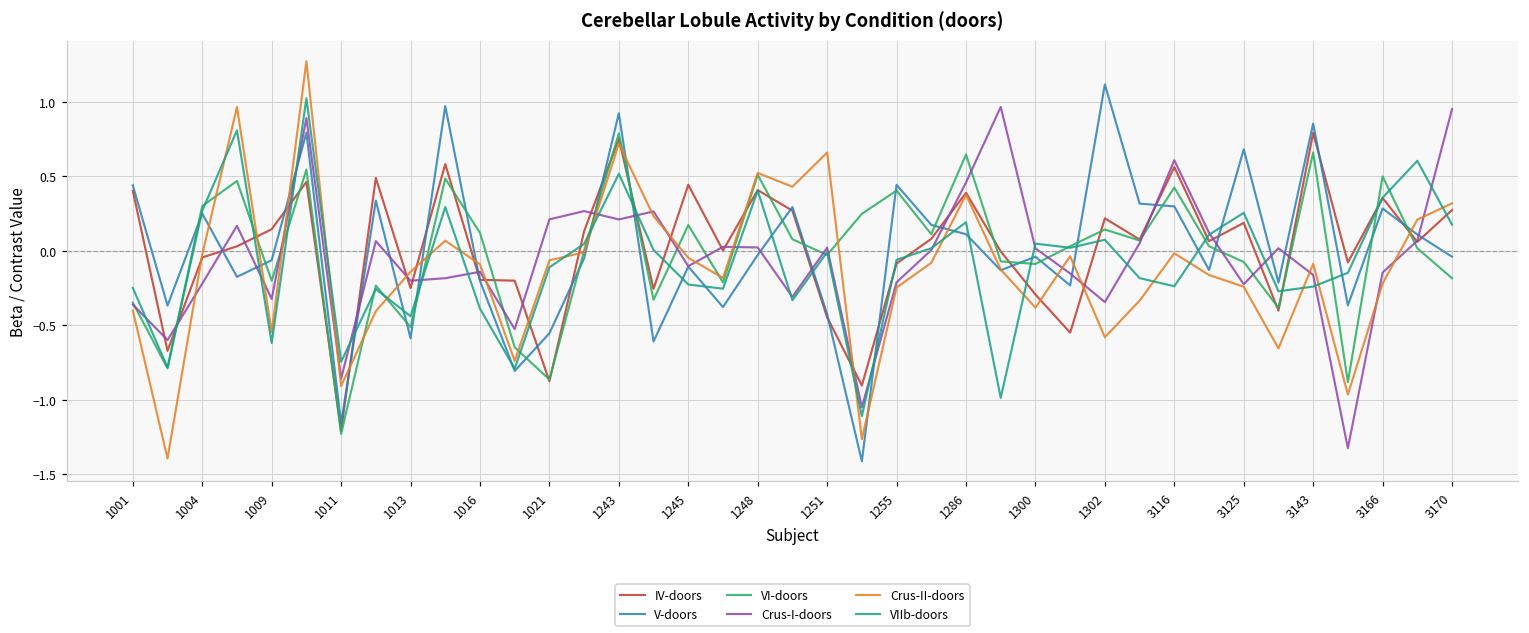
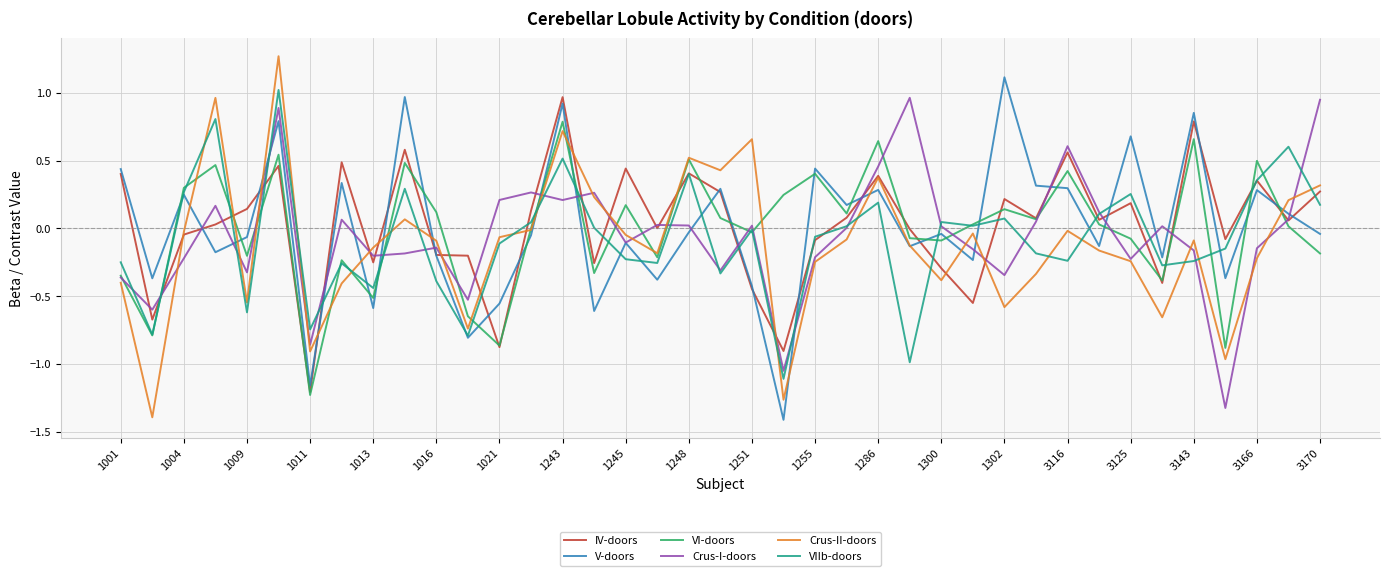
IV-doors, 1243: 0.75 -> 0.97
V-doors, 1286: 0.11 -> 0.28
